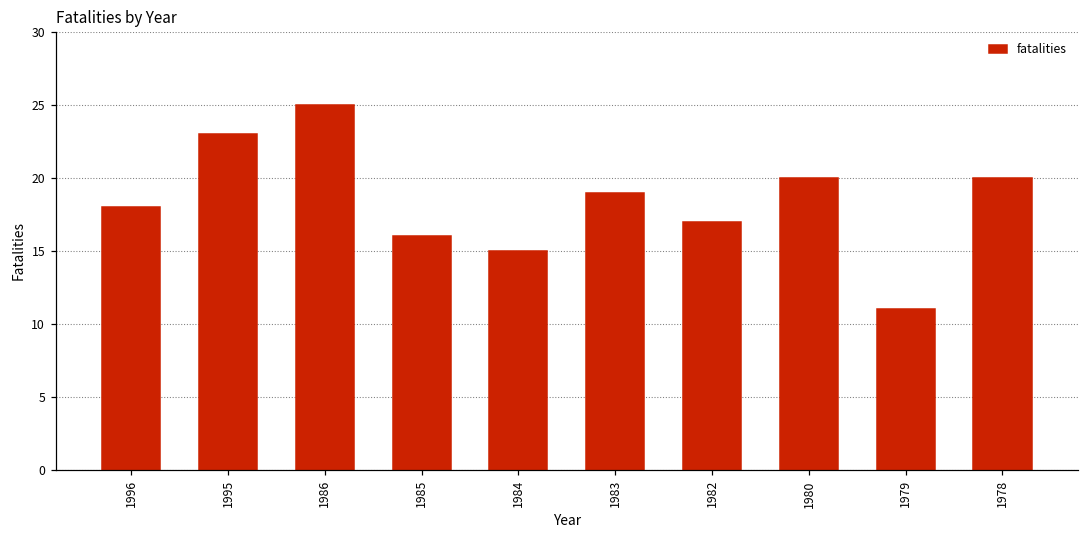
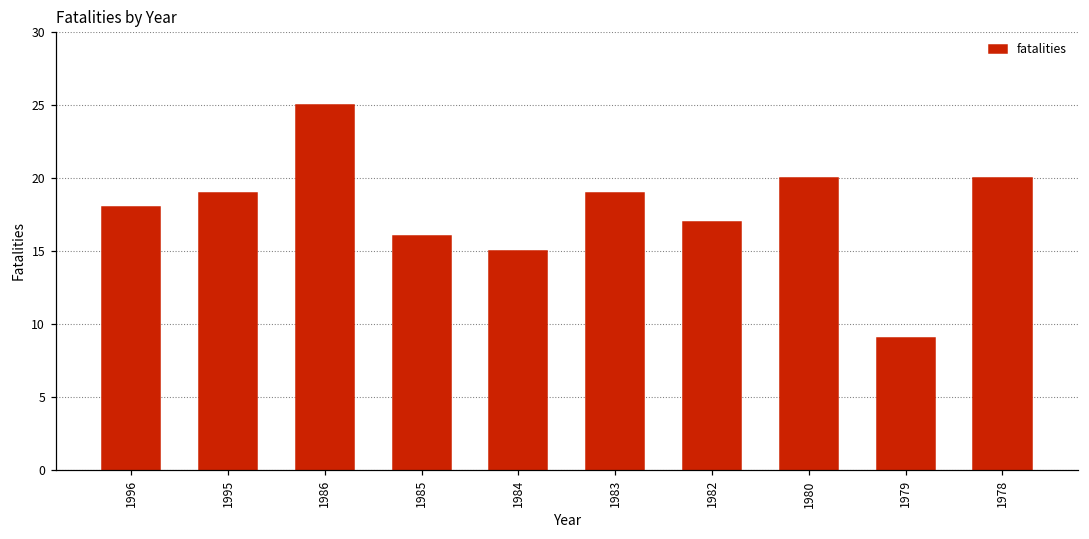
1995: 23 -> 19
1979: 11 -> 9
